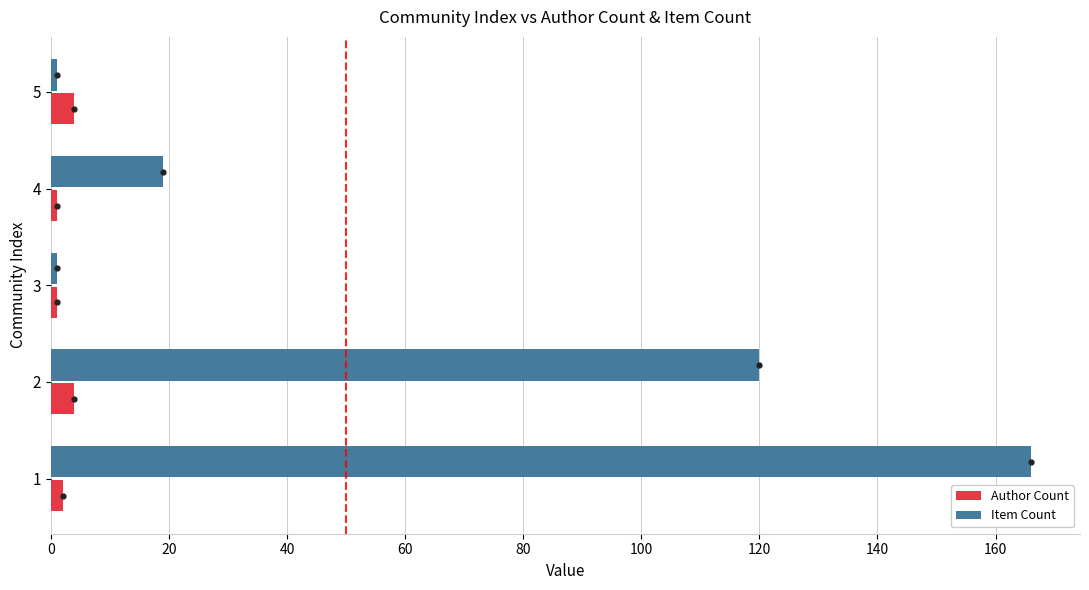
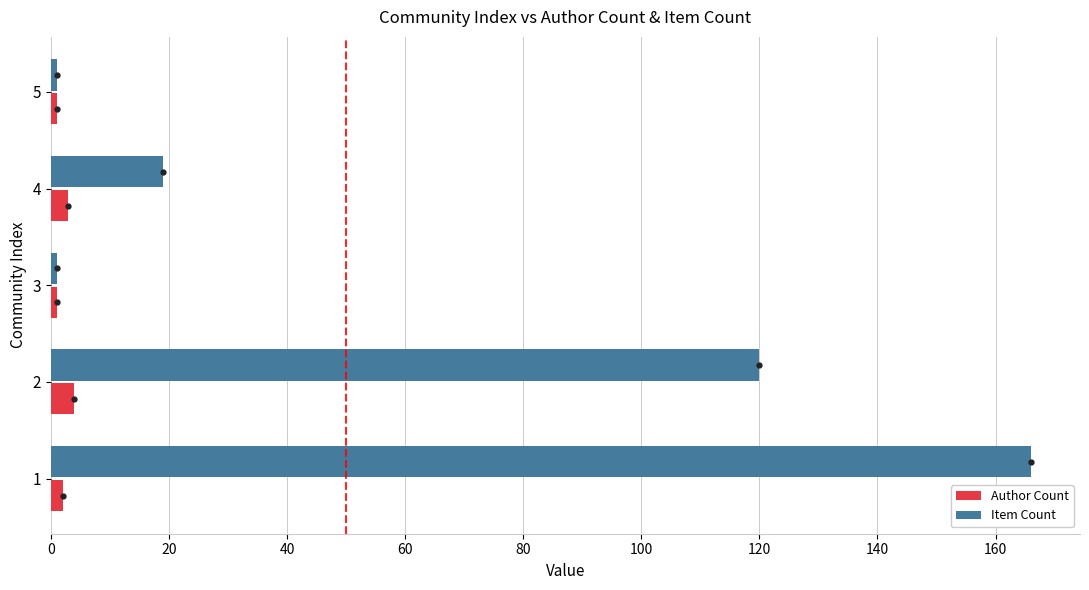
Author Count, 5: 4 -> 1
Author Count, 4: 1 -> 3
